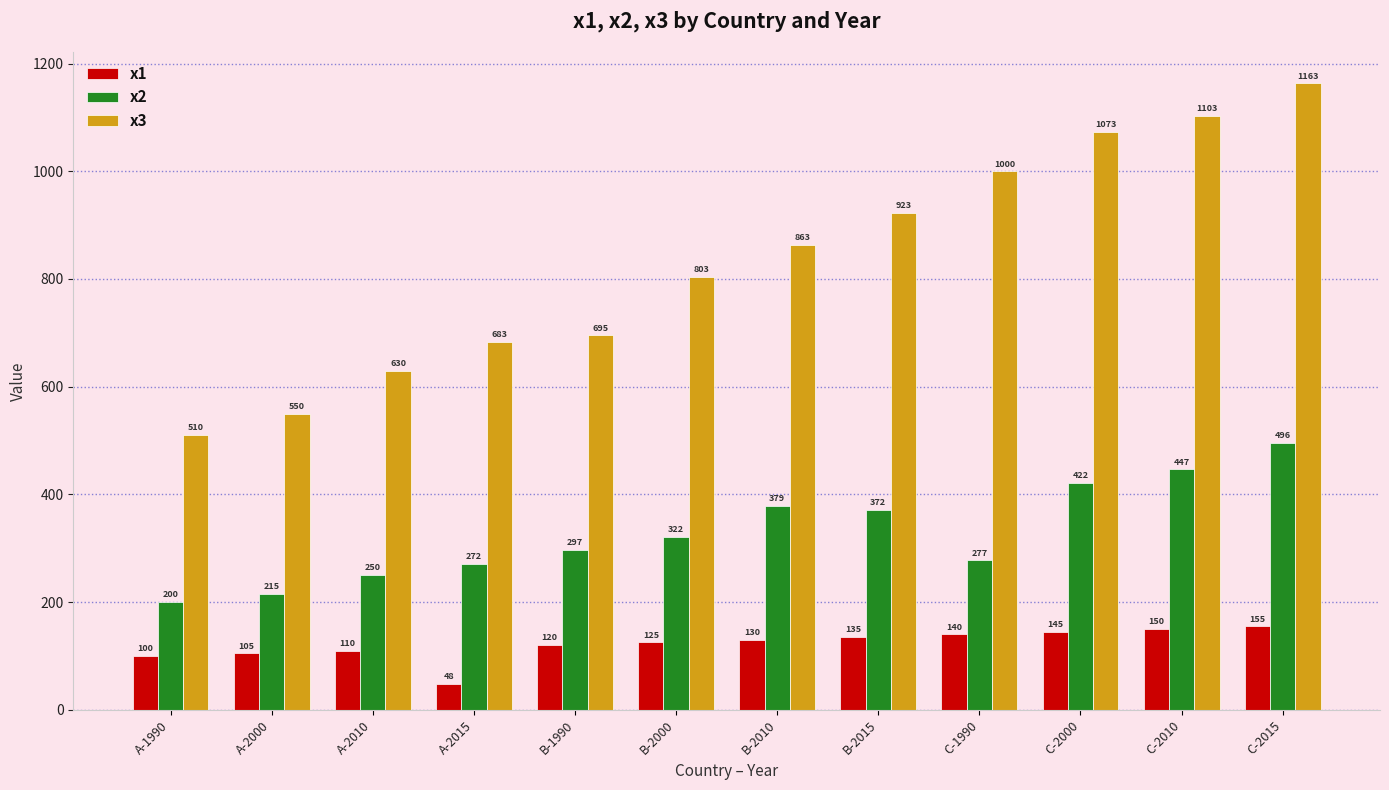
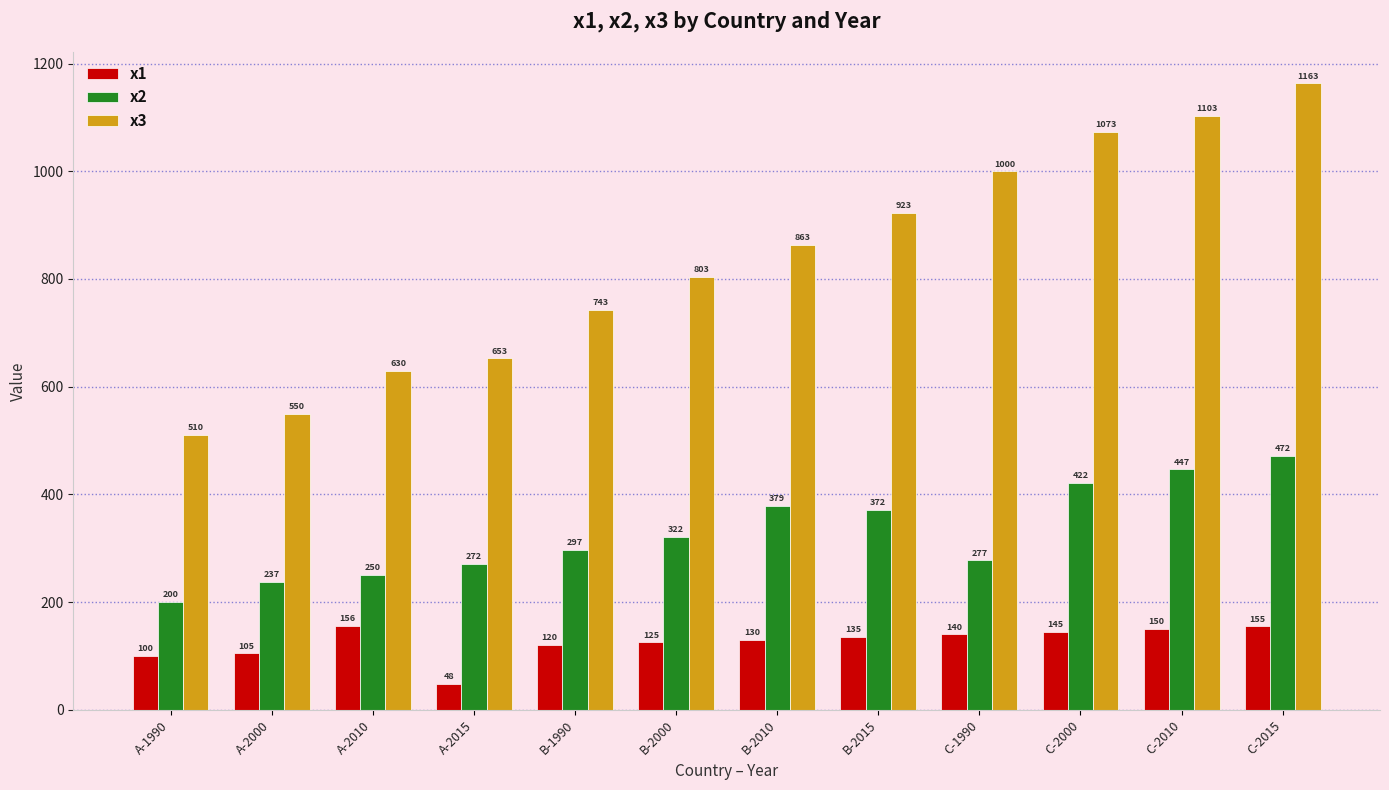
x2, A-2000: 215 -> 237
x1, A-2010: 110 -> 156
x3, A-2015: 683 -> 653
x3, B-1990: 695 -> 743
x2, C-2015: 496 -> 472
